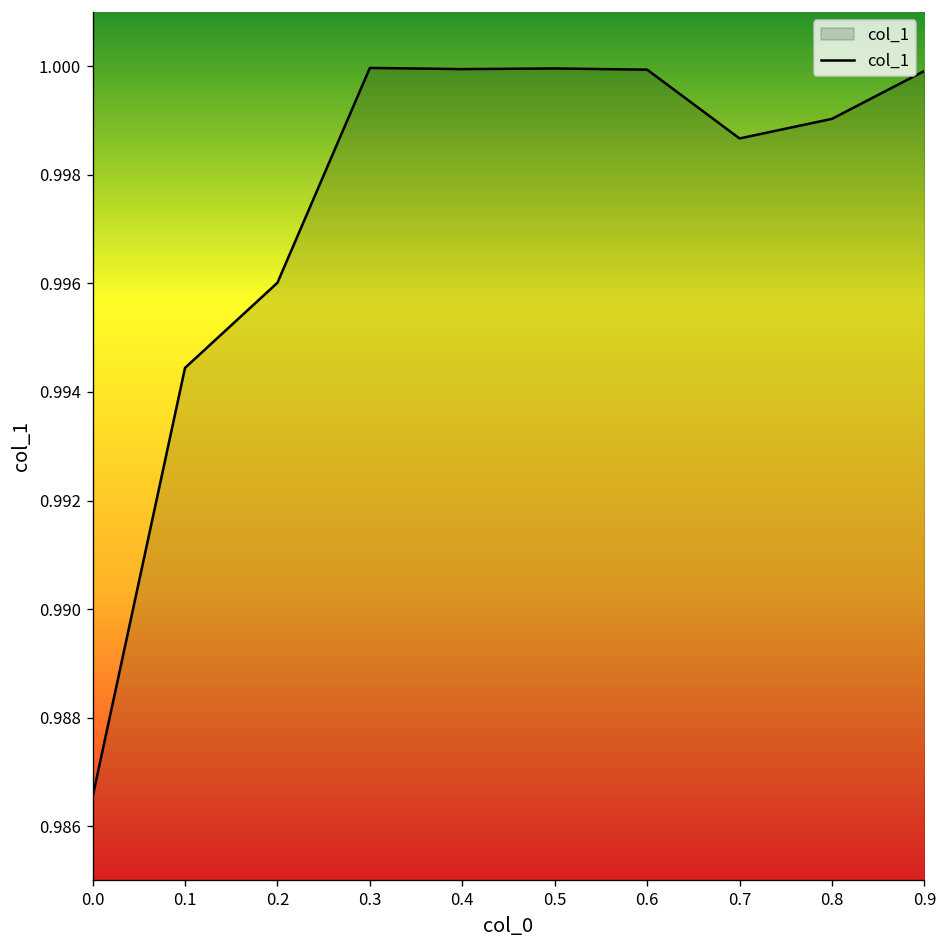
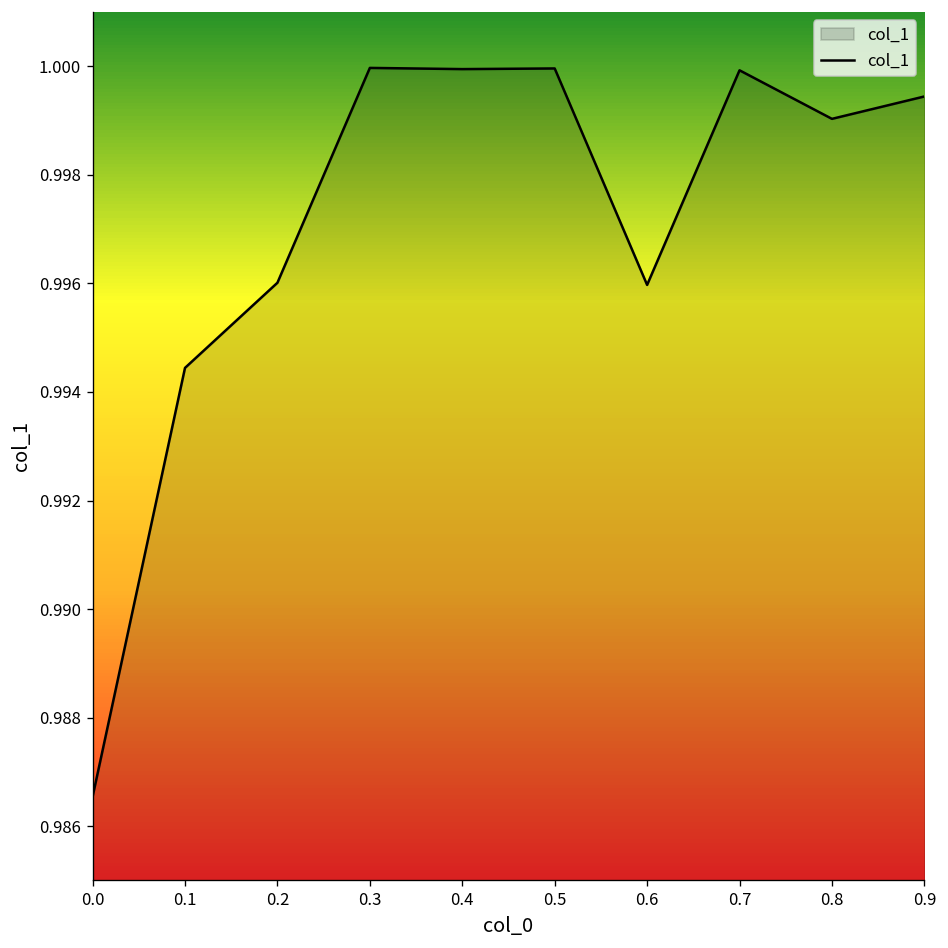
0.6: 0.9999 -> 0.9960
0.7: 0.9987 -> 0.9999
0.9: 0.9999 -> 0.9994
